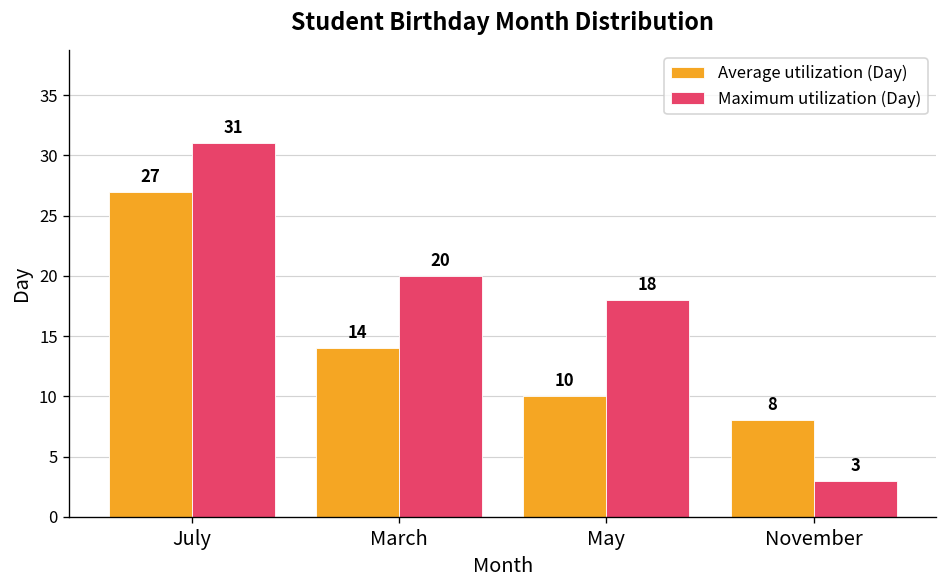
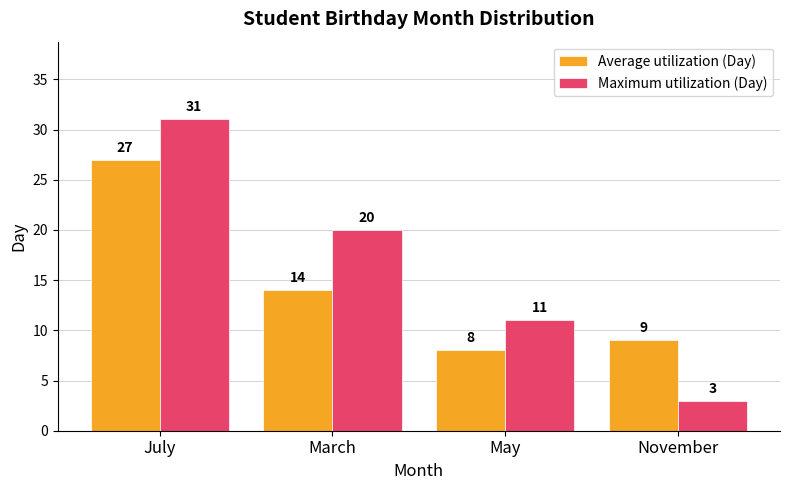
Average utilization (Day), May: 10 -> 8
Maximum utilization (Day), May: 18 -> 11
Average utilization (Day), November: 8 -> 9
